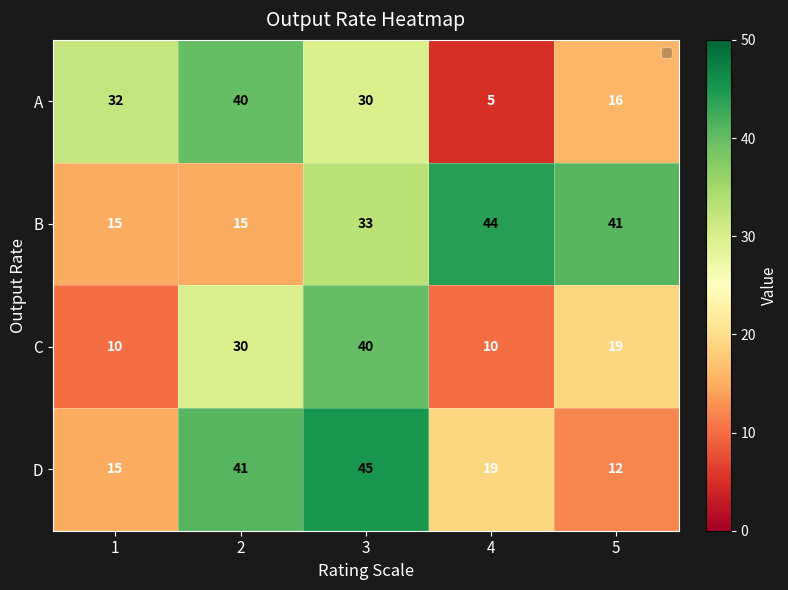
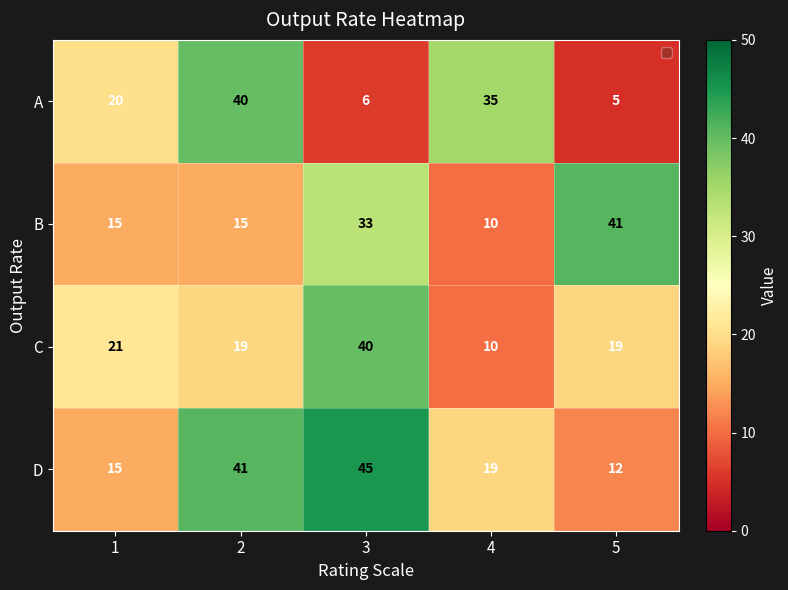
A, 1: 32 -> 20
A, 3: 30 -> 6
A, 4: 5 -> 35
A, 5: 16 -> 5
B, 4: 44 -> 10
C, 1: 10 -> 21
C, 2: 30 -> 19
